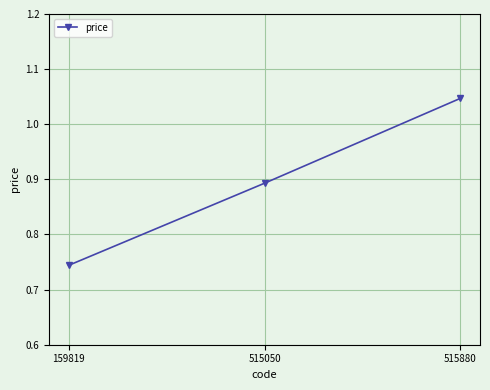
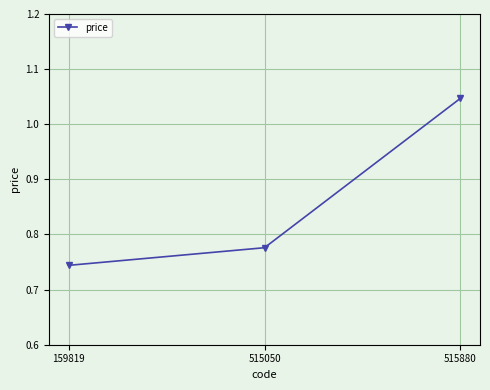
515050: 0.89 -> 0.78
